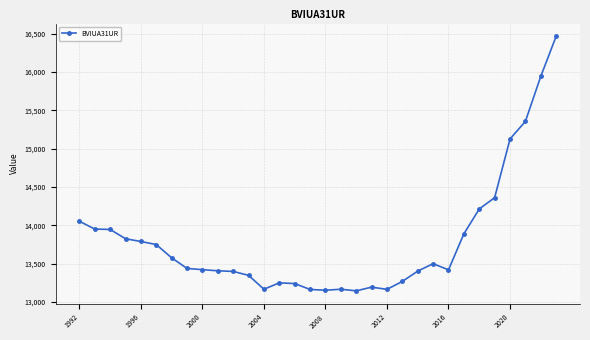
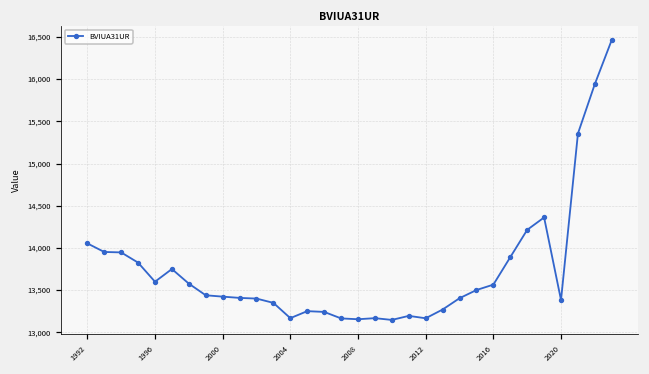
1996: 13,800 -> 13,600
2016: 13,400 -> 13,600
2020: 15,100 -> 13,400
